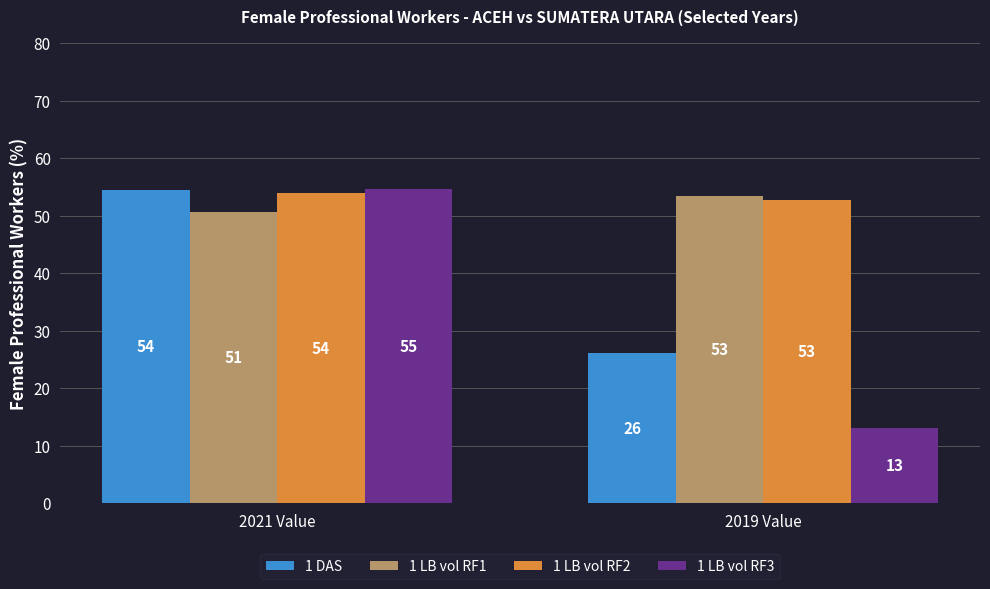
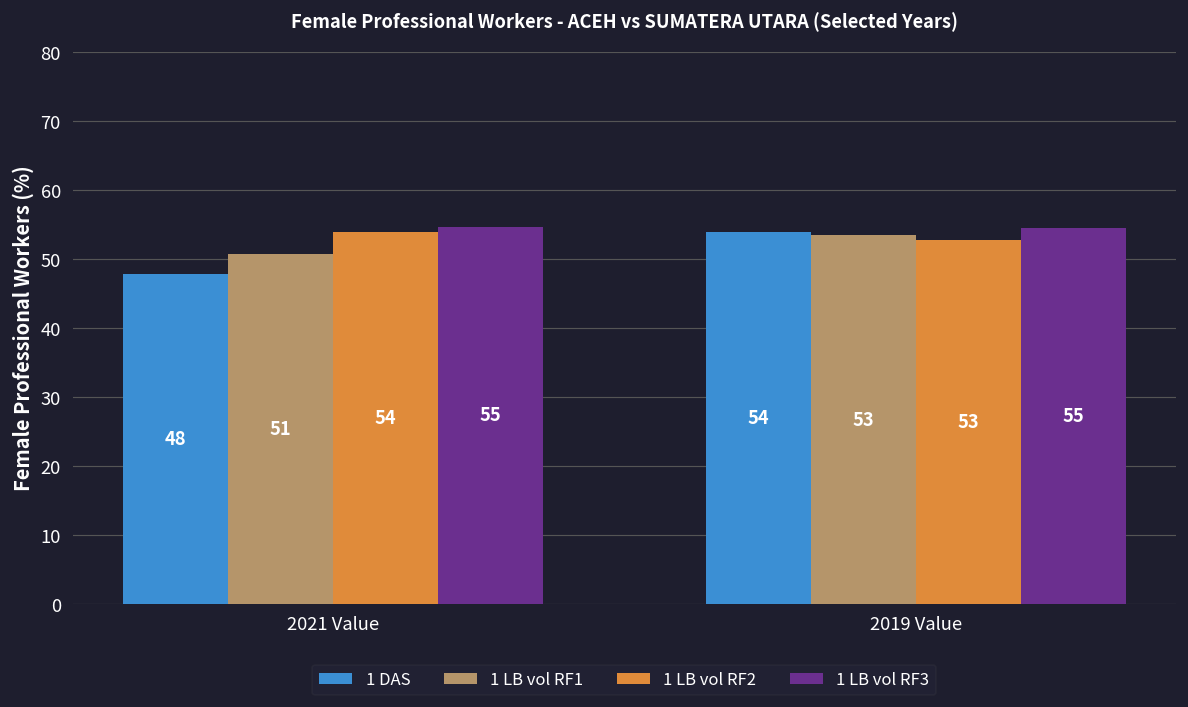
1 DAS, 2021 Value: 54 -> 48
1 DAS, 2019 Value: 26 -> 54
1 LB vol RF3, 2019 Value: 13 -> 55
